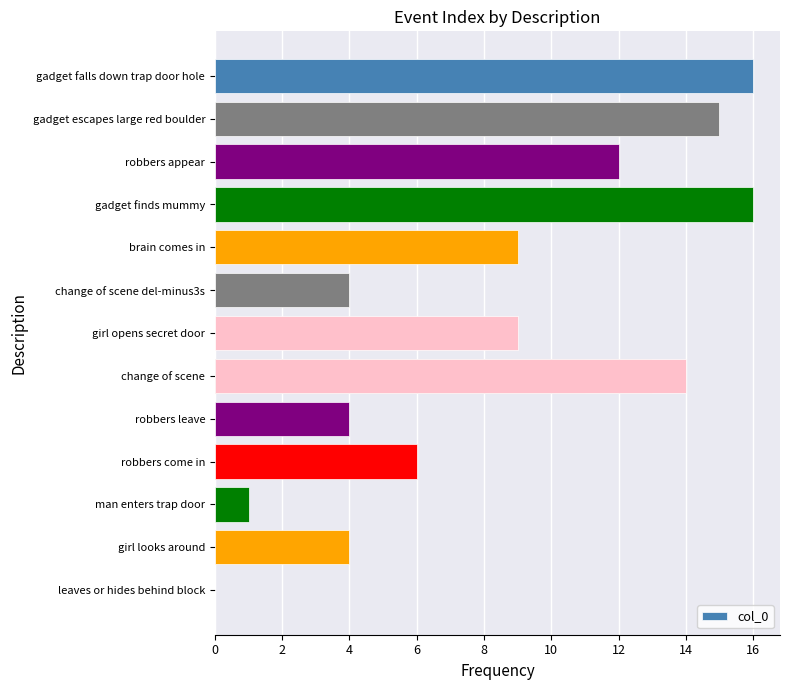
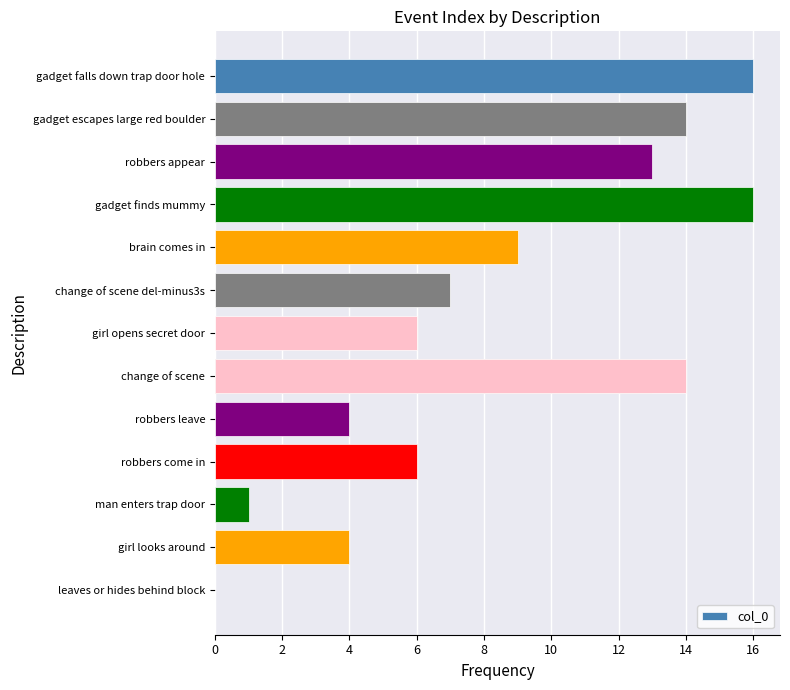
gadget escapes large red boulder: 15 -> 14
robbers appear: 12 -> 13
change of scene del-minus3s: 4 -> 7
girl opens secret door: 9 -> 6
